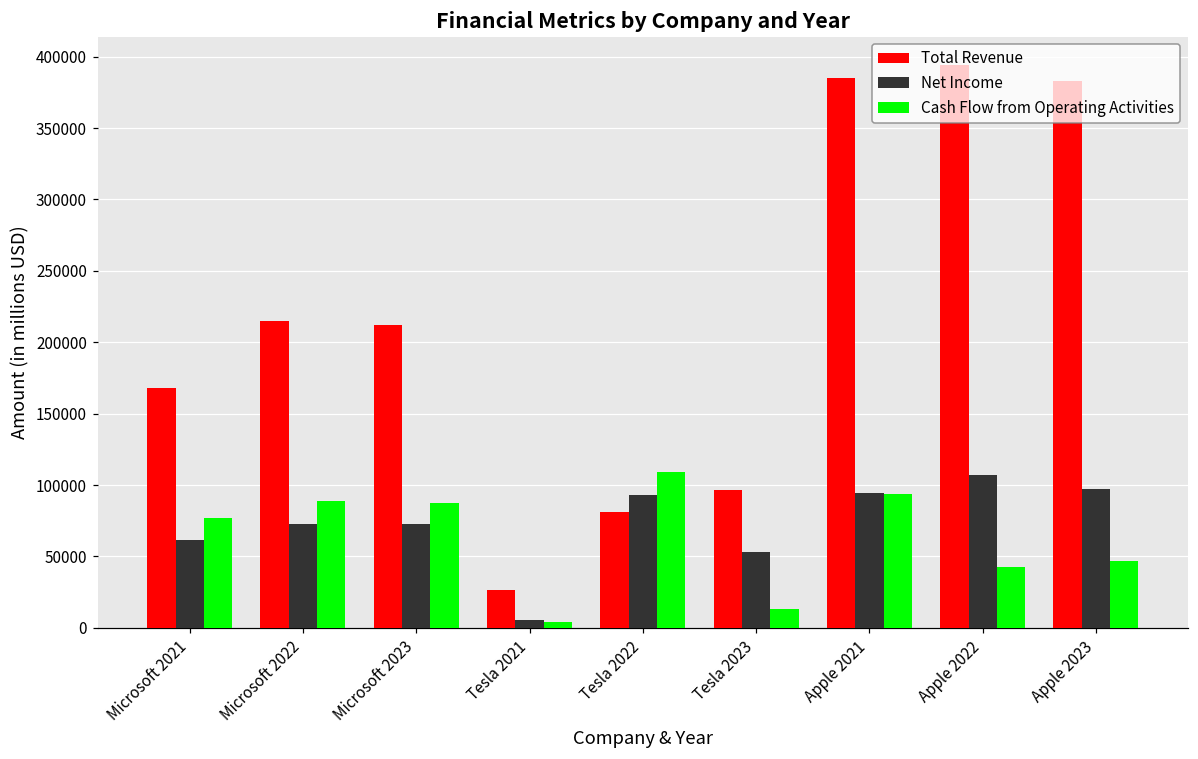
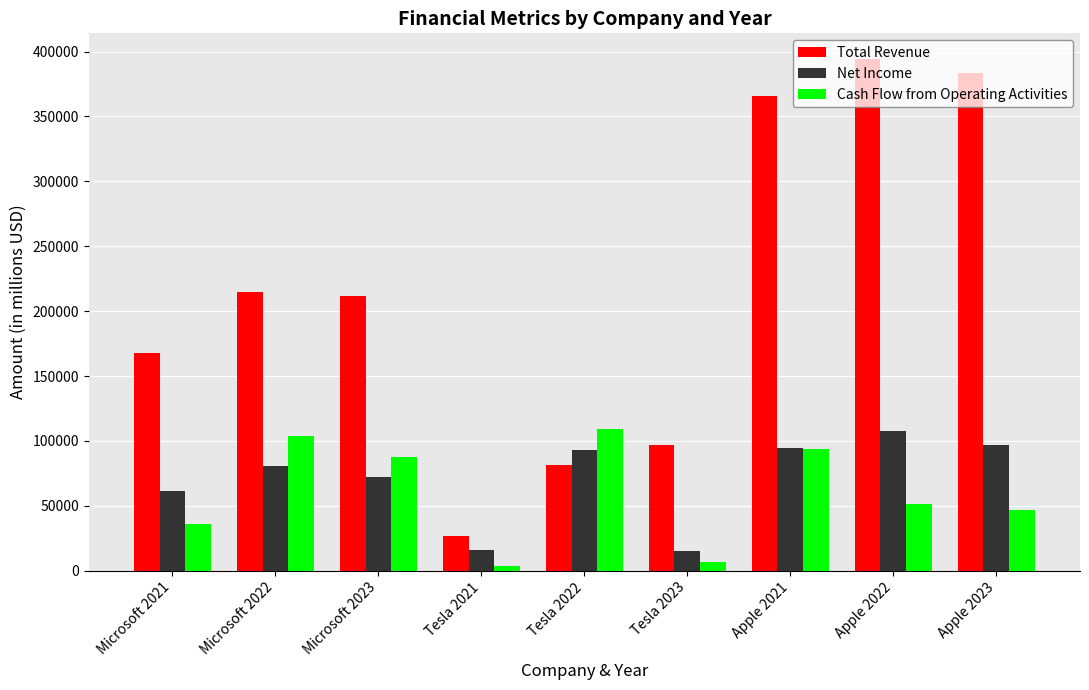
Cash Flow from Operating Activities, Microsoft 2021: 77000 -> 36000
Net Income, Microsoft 2022: 73000 -> 80000
Cash Flow from Operating Activities, Microsoft 2022: 89000 -> 104000
Net Income, Tesla 2021: 6000 -> 16000
Net Income, Tesla 2023: 53000 -> 15000
Cash Flow from Operating Activities, Tesla 2023: 13000 -> 6000
Total Revenue, Apple 2021: 385000 -> 366000
Cash Flow from Operating Activities, Apple 2022: 43000 -> 51000
